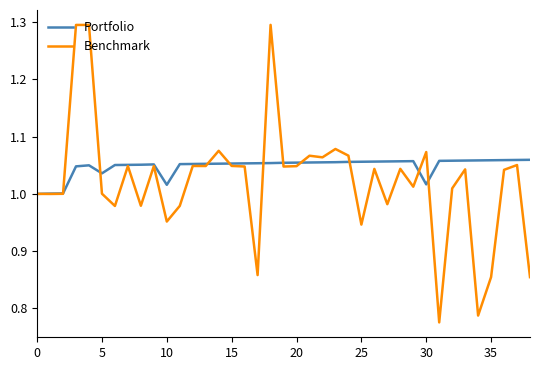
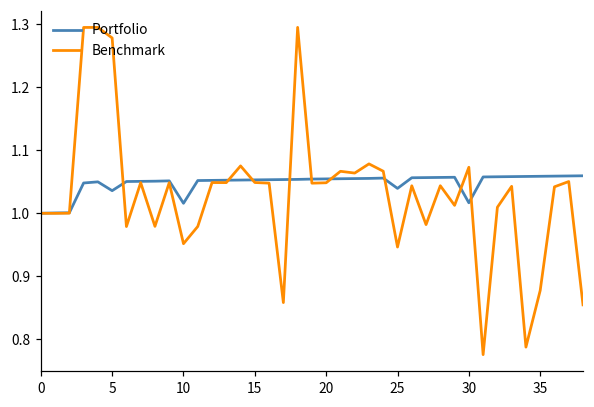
Benchmark, 5: 1.00 -> 1.28
Portfolio, 25: 1.06 -> 1.04
Benchmark, 35: 0.85 -> 0.88
